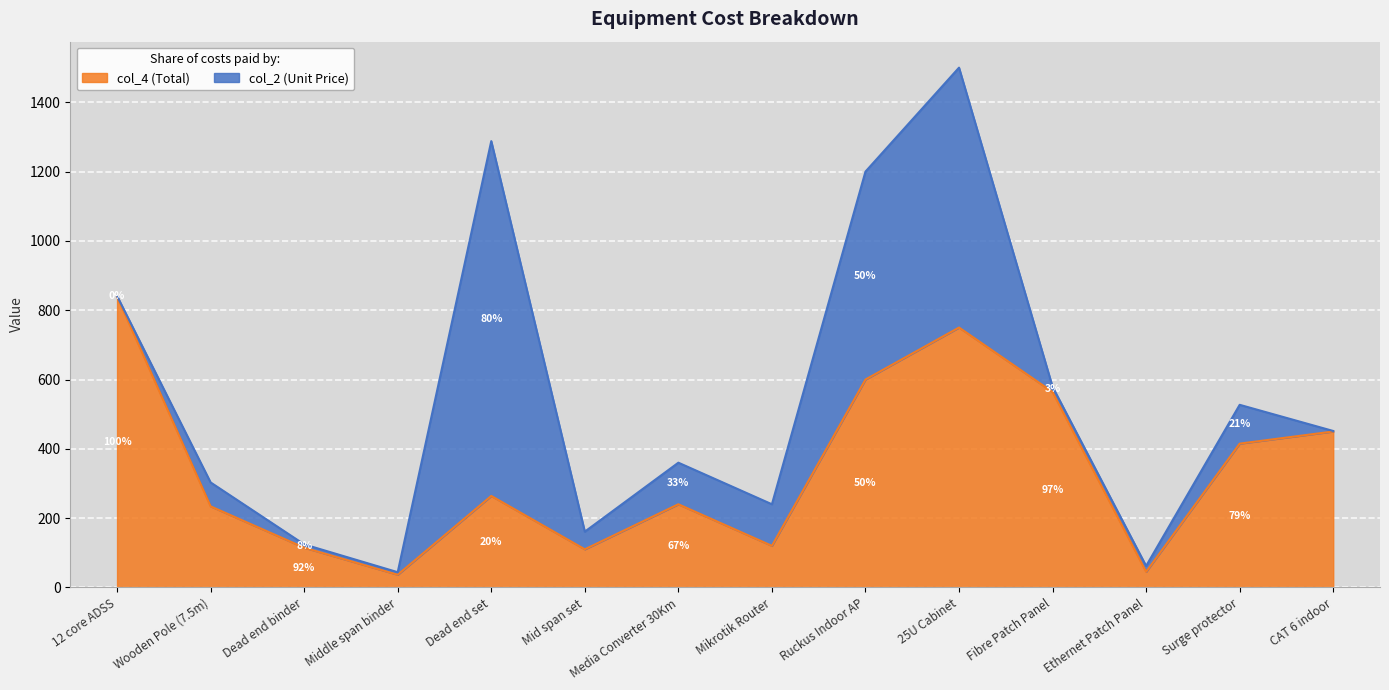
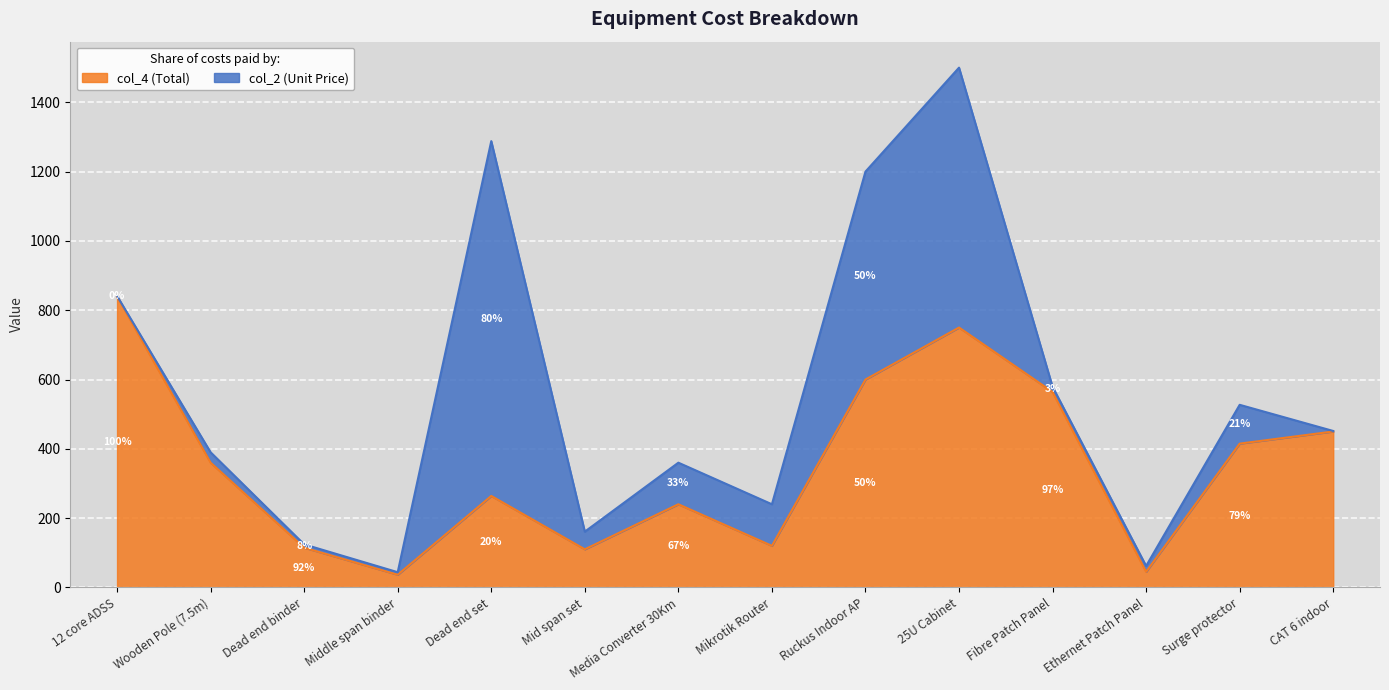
col_4 (Total), Wooden Pole (7.5m): 230 -> 360
col_2 (Unit Price), Wooden Pole (7.5m): 70 -> 30
